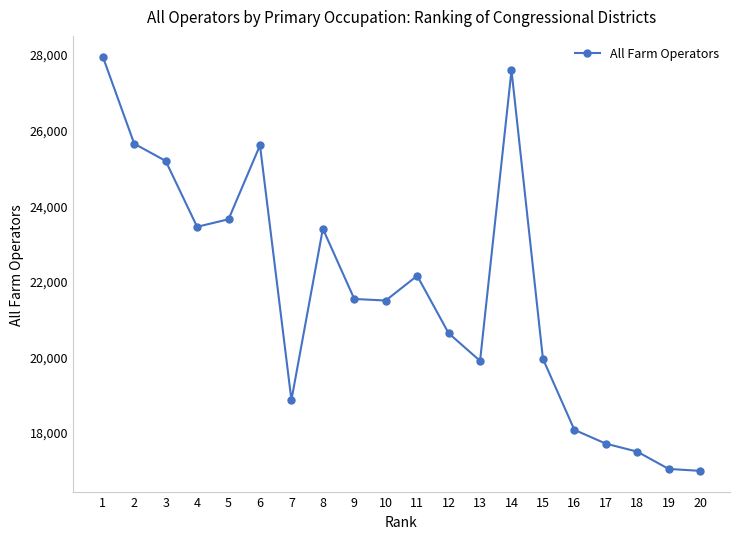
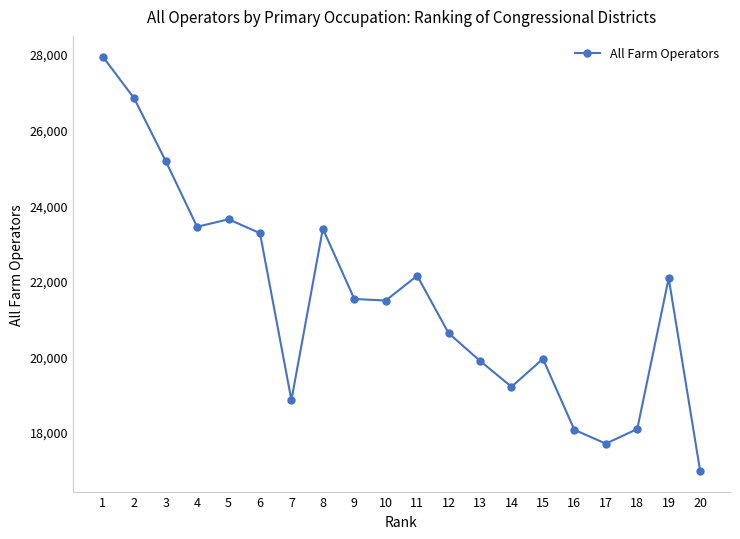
2: 25,600 -> 26,800
6: 25,600 -> 23,300
14: 27,600 -> 19,200
18: 17,500 -> 18,100
19: 17,000 -> 22,100
